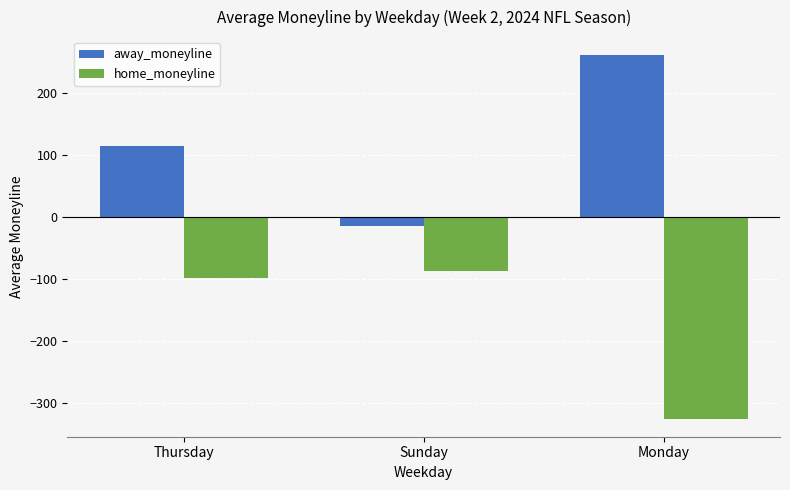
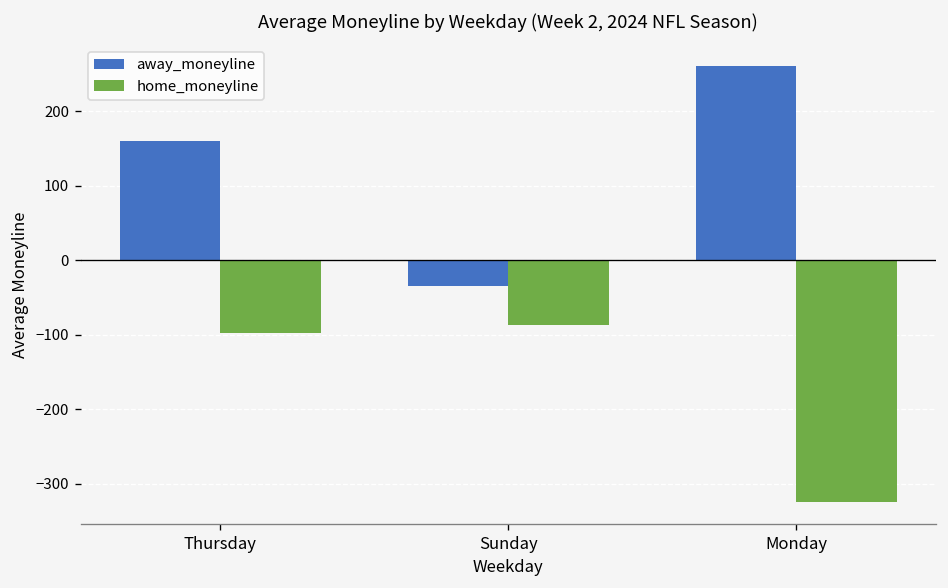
away_moneyline, Thursday: 110 -> 160
away_moneyline, Sunday: -10 -> -40
